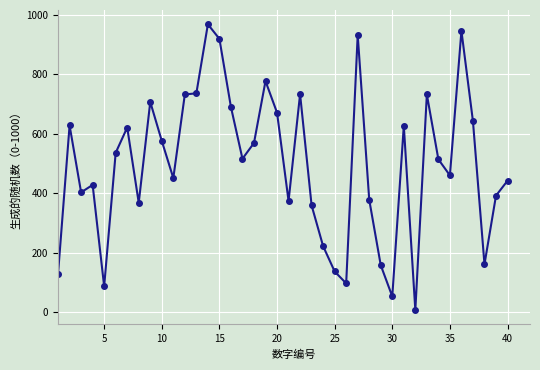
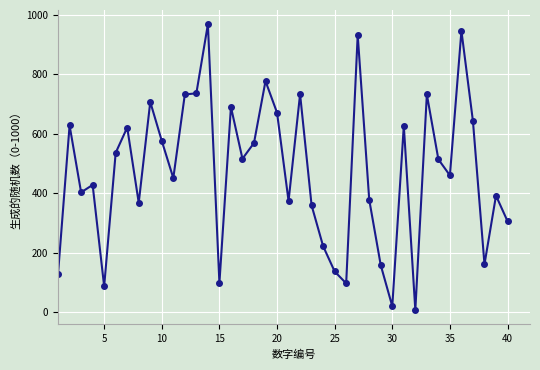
15: 920 -> 100
30: 50 -> 20
40: 440 -> 310
